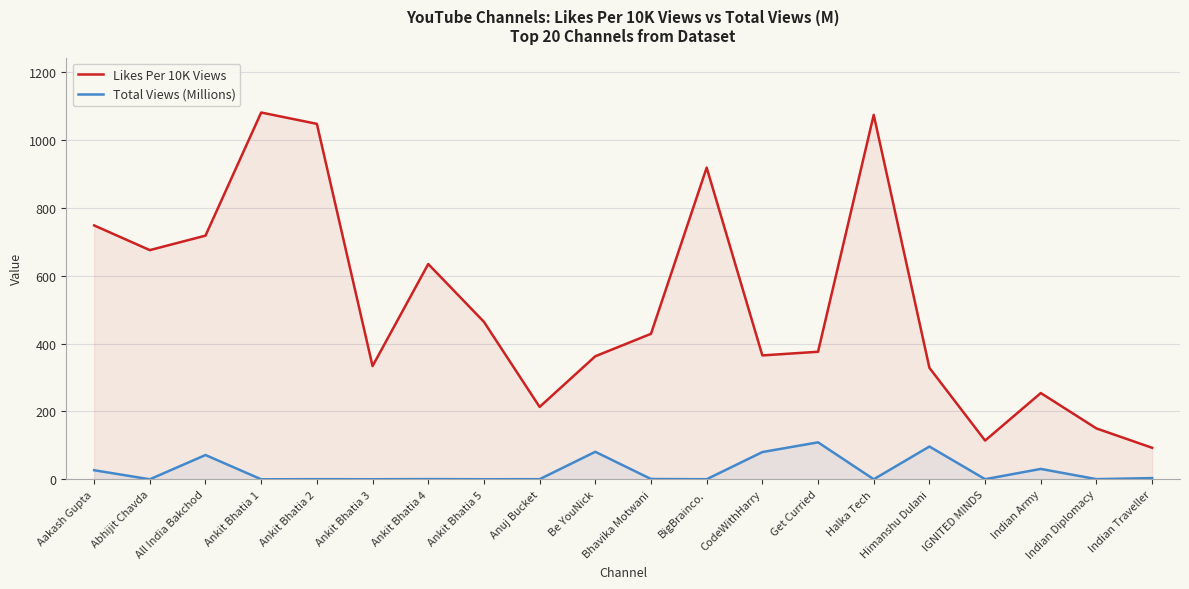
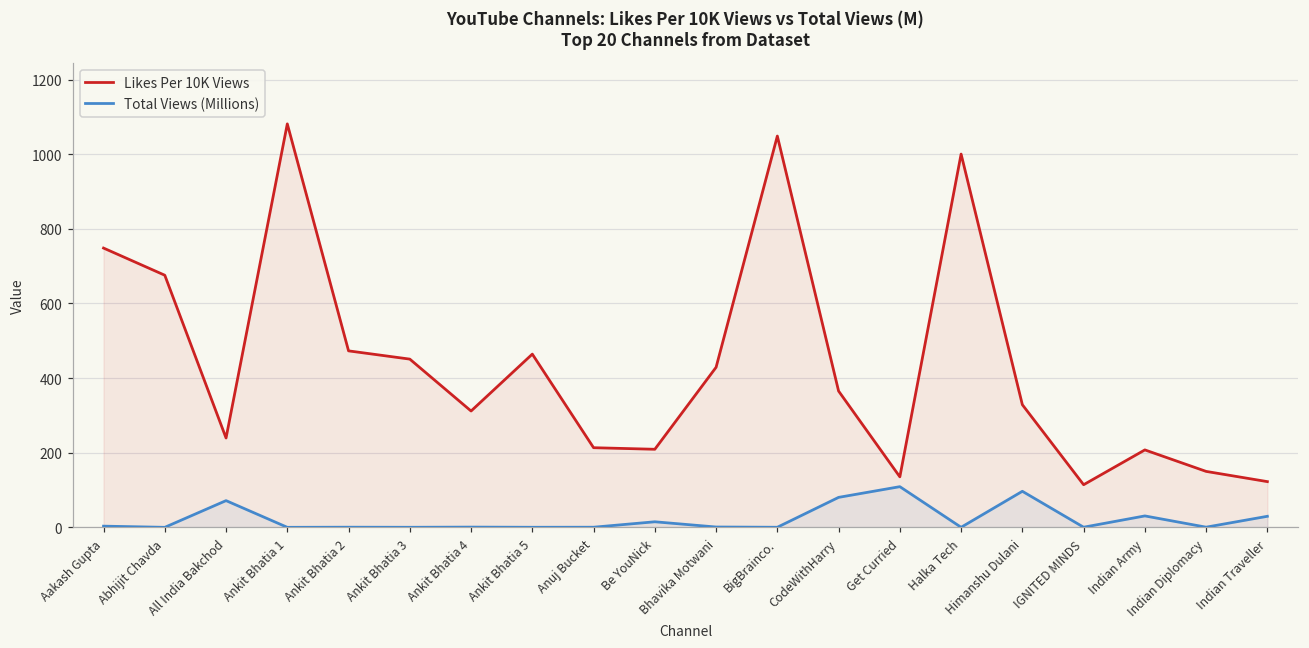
Total Views (Millions), Aakash Gupta: 30 -> 0
Likes Per 10K Views, All India Bakchod: 720 -> 240
Likes Per 10K Views, Ankit Bhatia 2: 1050 -> 470
Likes Per 10K Views, Ankit Bhatia 3: 330 -> 450
Likes Per 10K Views, Ankit Bhatia 4: 630 -> 310
Likes Per 10K Views, Be YouNick: 360 -> 210
Total Views (Millions), Be YouNick: 80 -> 10
Likes Per 10K Views, BigBrainco.: 920 -> 1050
Likes Per 10K Views, Get Curried: 380 -> 140
Likes Per 10K Views, Halka Tech: 1070 -> 1000
Likes Per 10K Views, Indian Army: 250 -> 210
Likes Per 10K Views, Indian Traveller: 90 -> 120
Total Views (Millions), Indian Traveller: 0 -> 30
